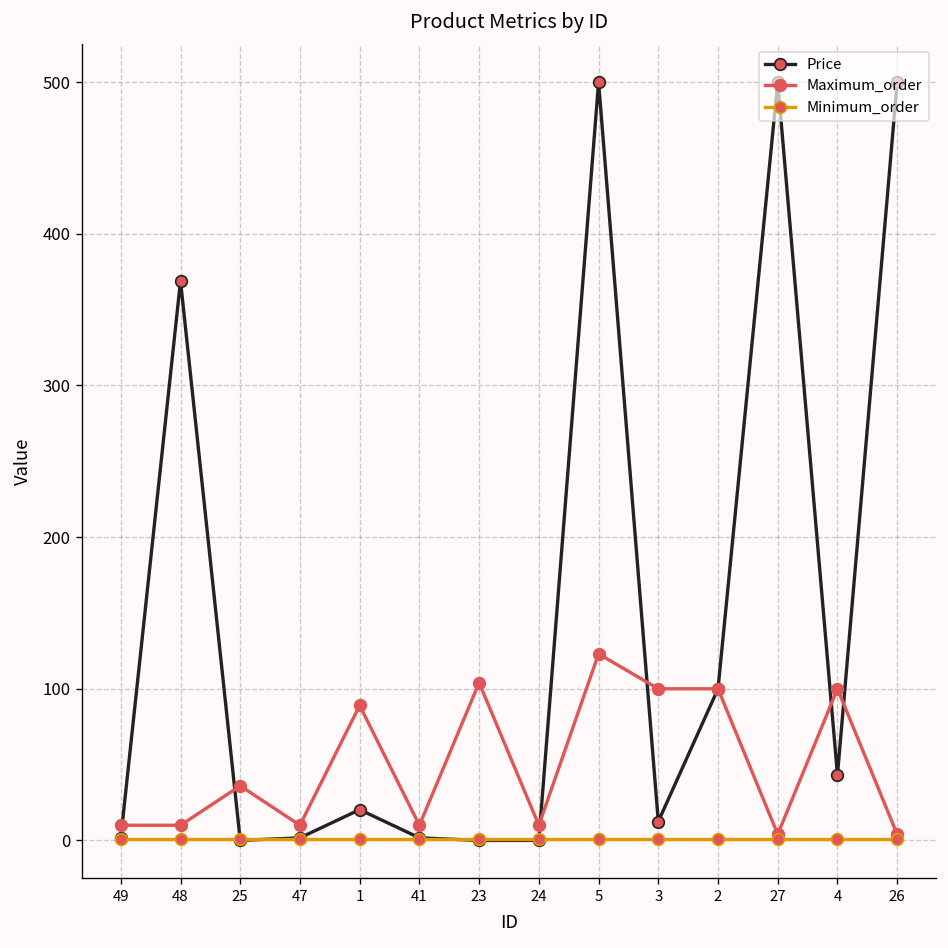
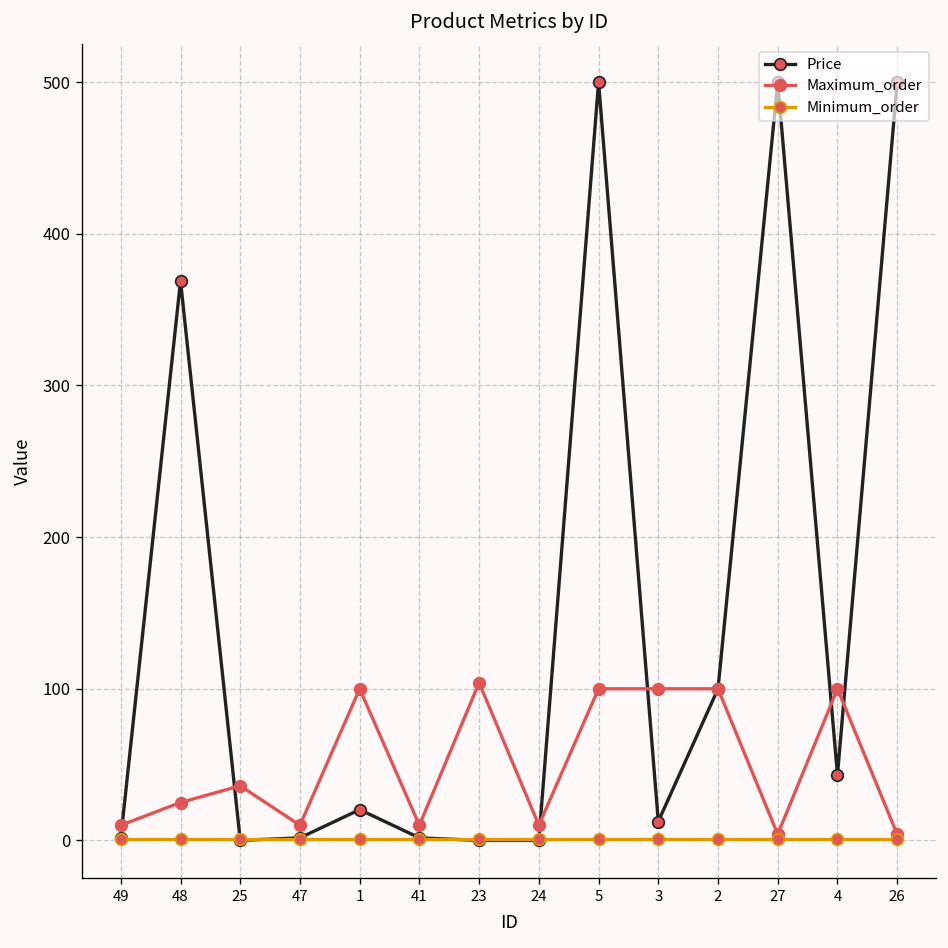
Maximum_order, 48: 10 -> 25
Maximum_order, 1: 89 -> 100
Maximum_order, 5: 123 -> 100
